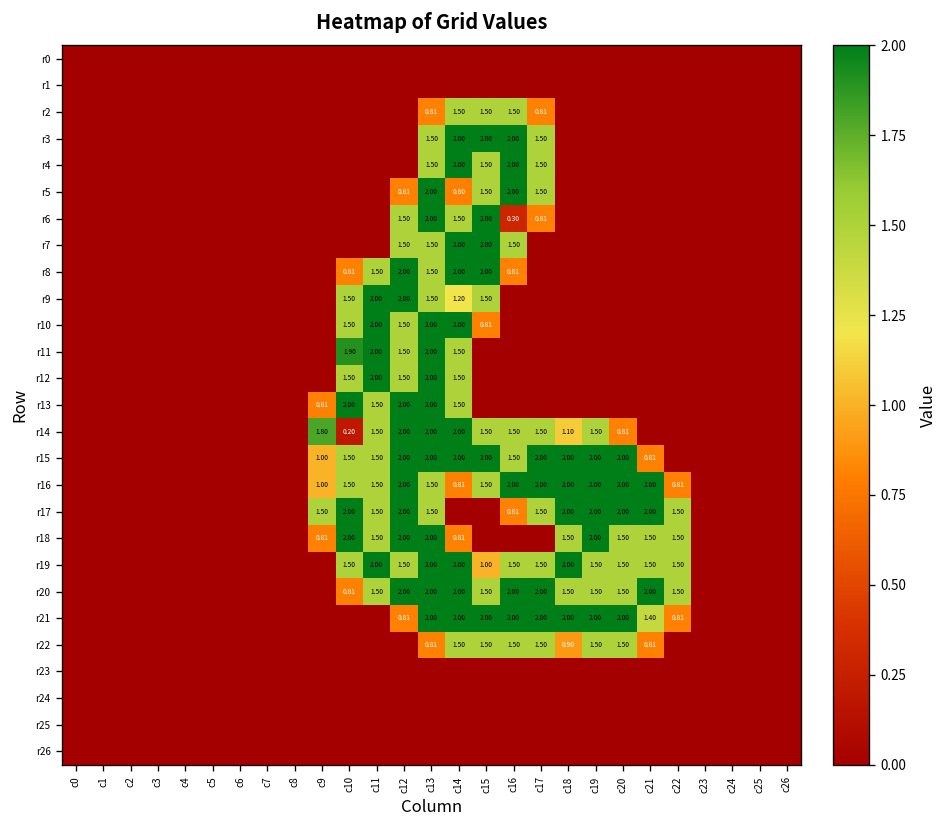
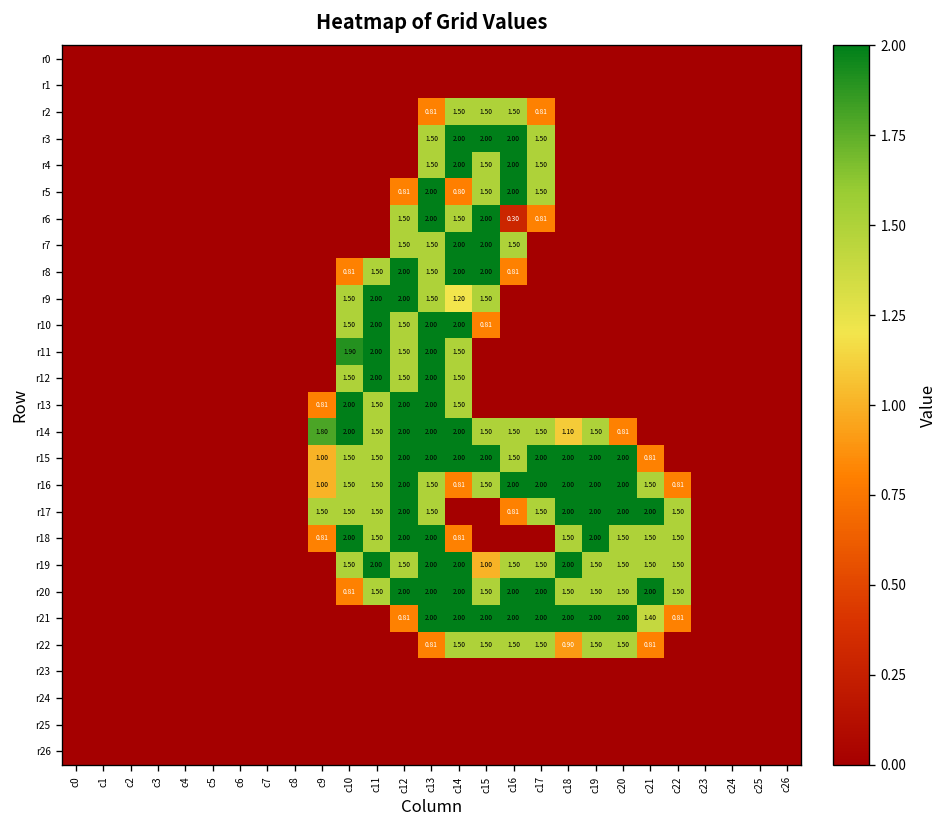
r14, c10: 0.20 -> 2.00
r16, c21: 2.00 -> 1.50
r17, c10: 2.00 -> 1.50
